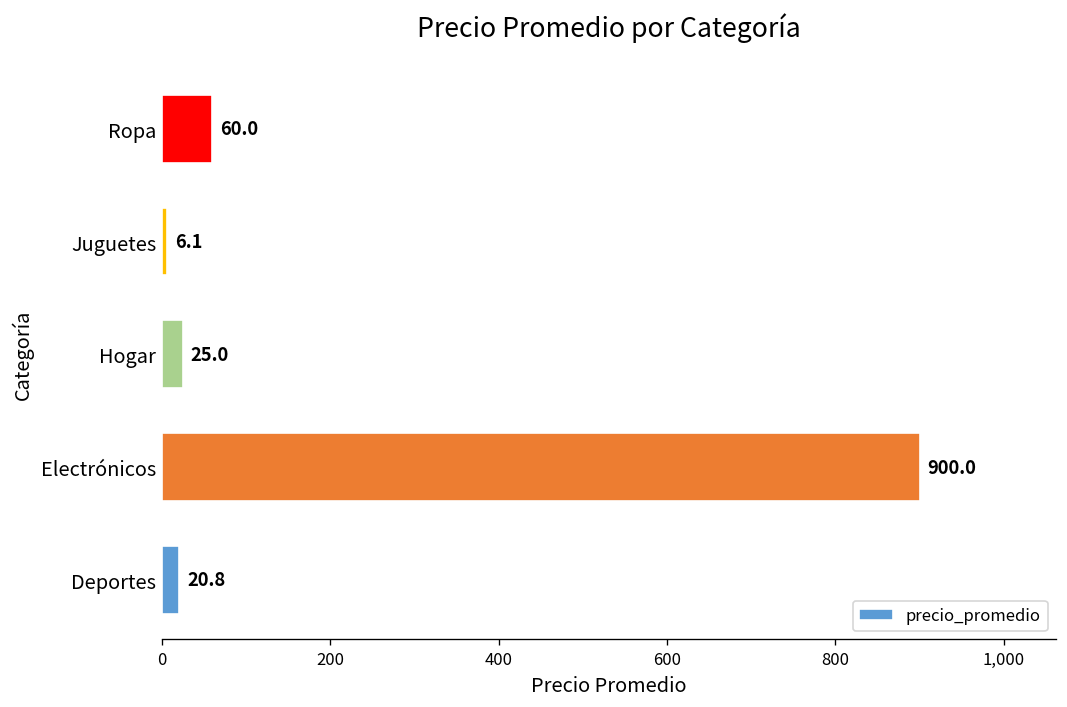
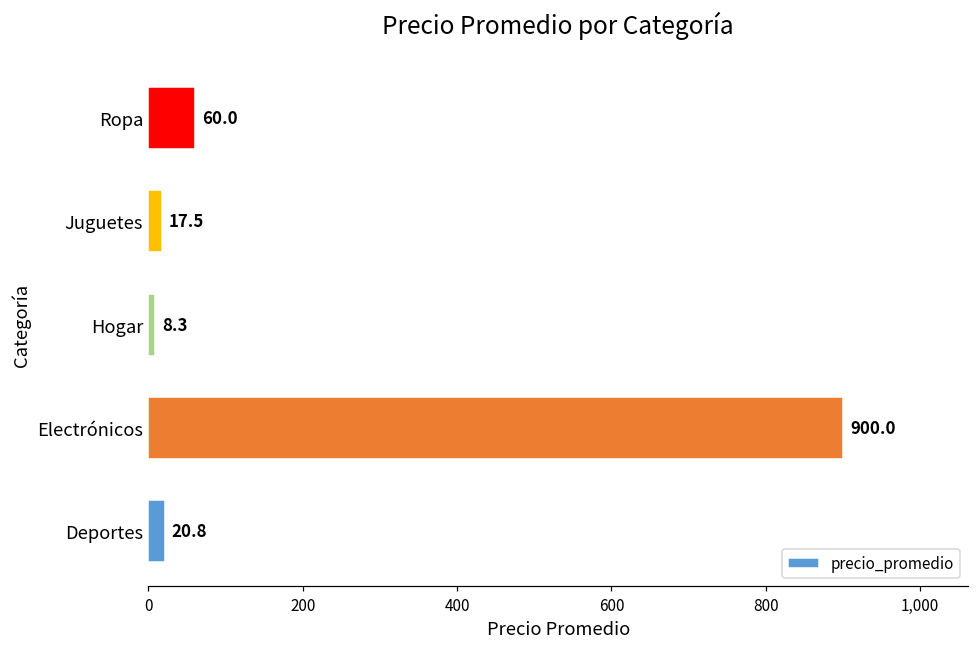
Juguetes: 6.1 -> 17.5
Hogar: 25.0 -> 8.3
